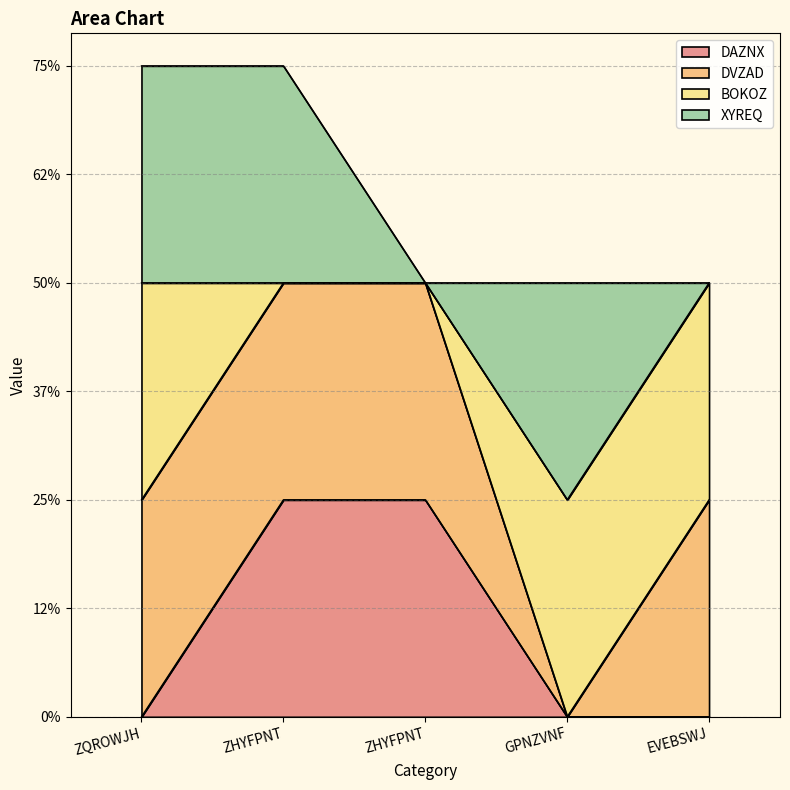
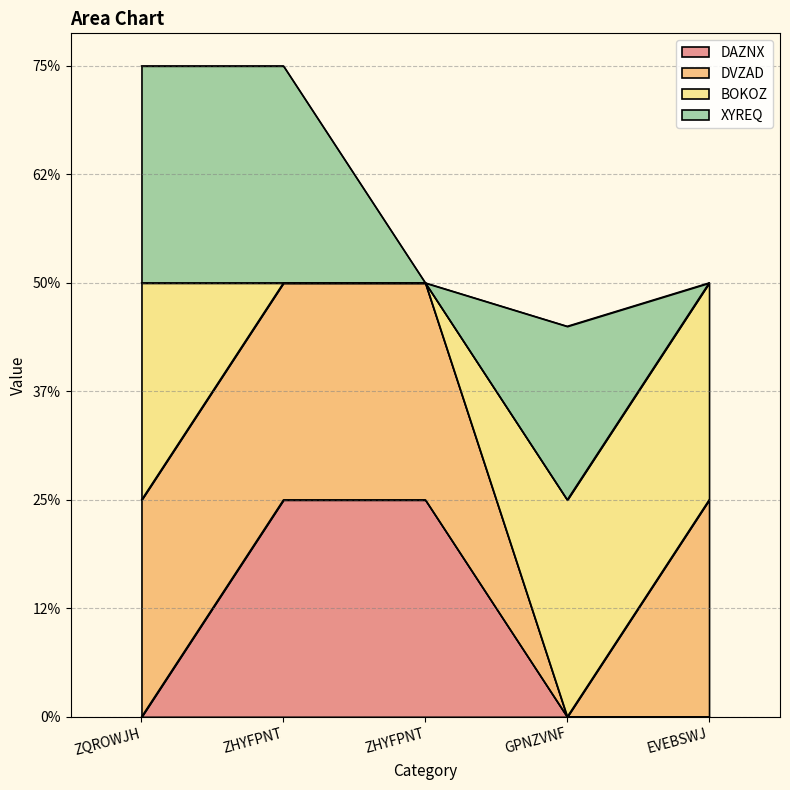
XYREQ, GPNZVNF: 25% -> 20%
